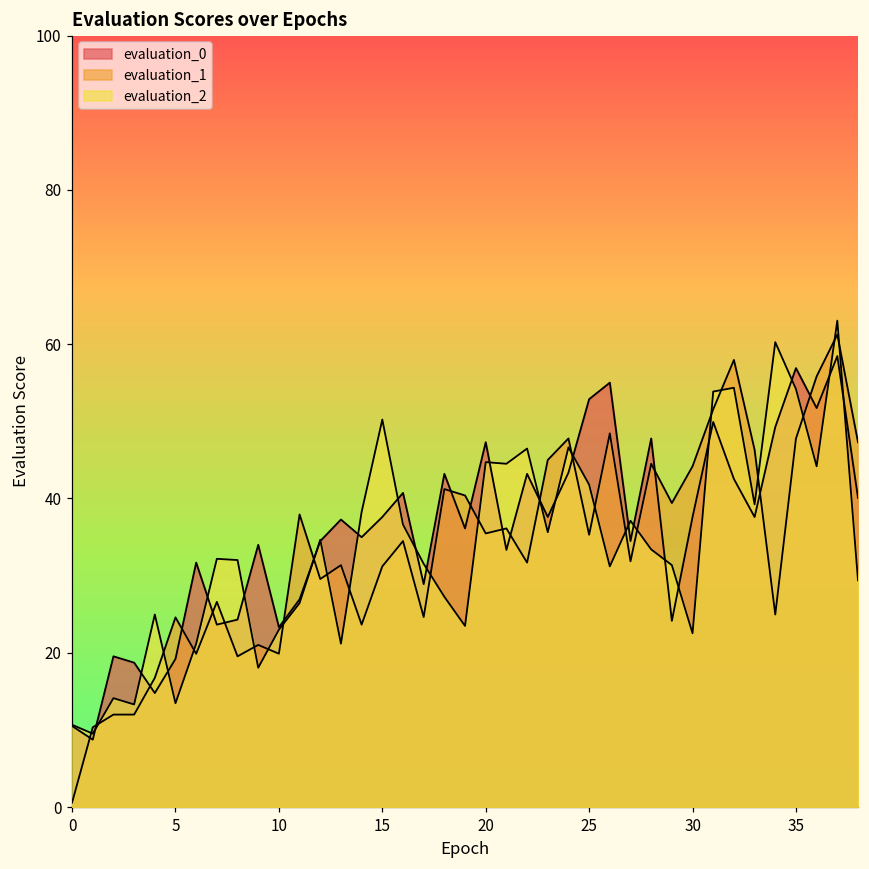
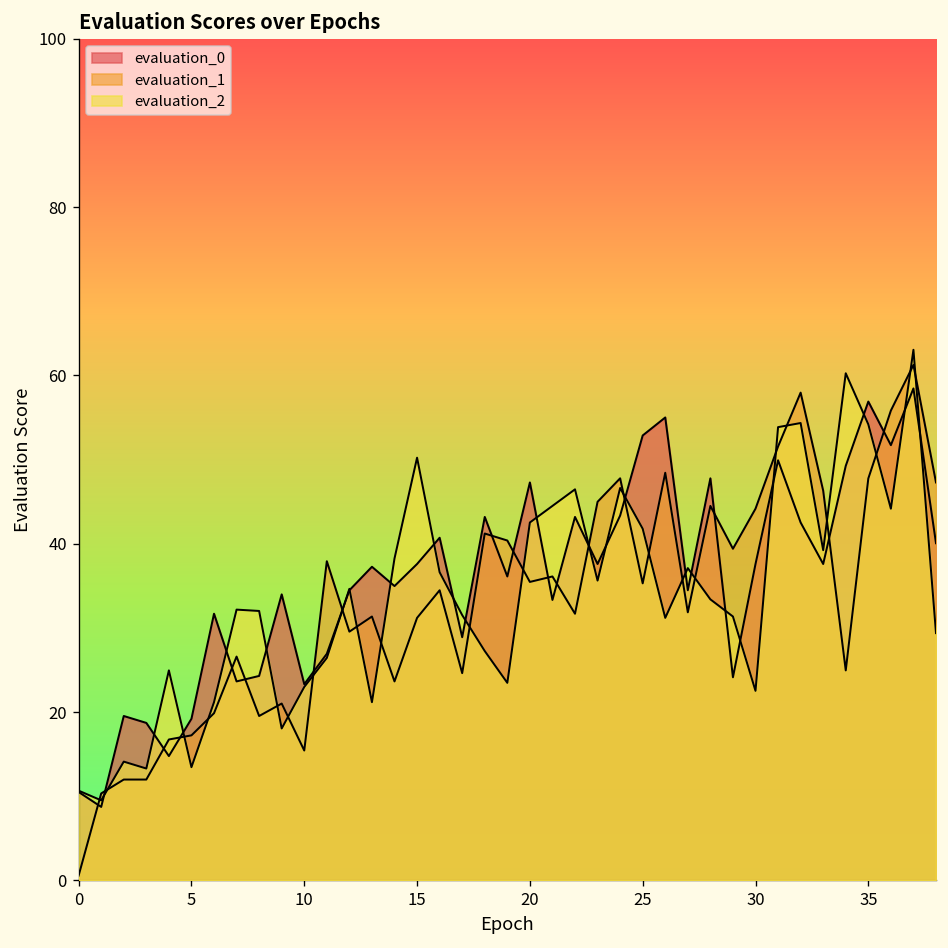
evaluation_1, 5: 25 -> 17
evaluation_1, 10: 20 -> 15
evaluation_2, 20: 45 -> 43
